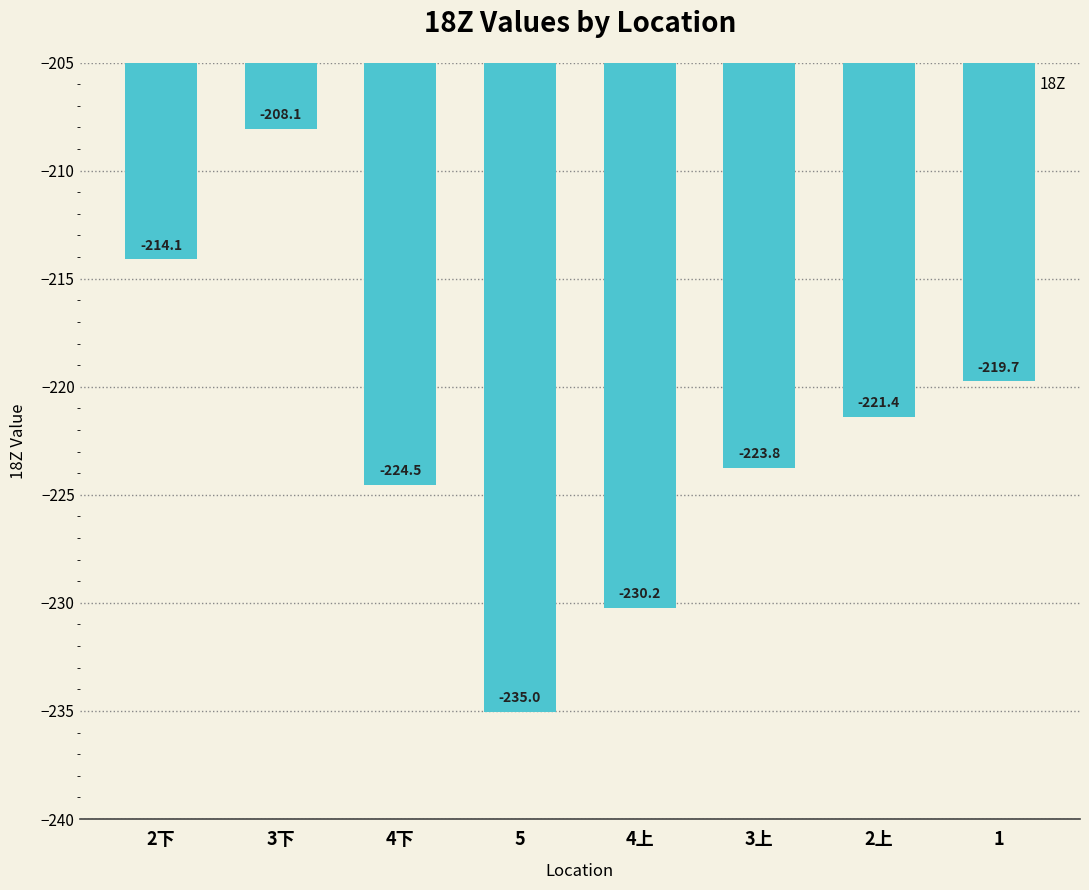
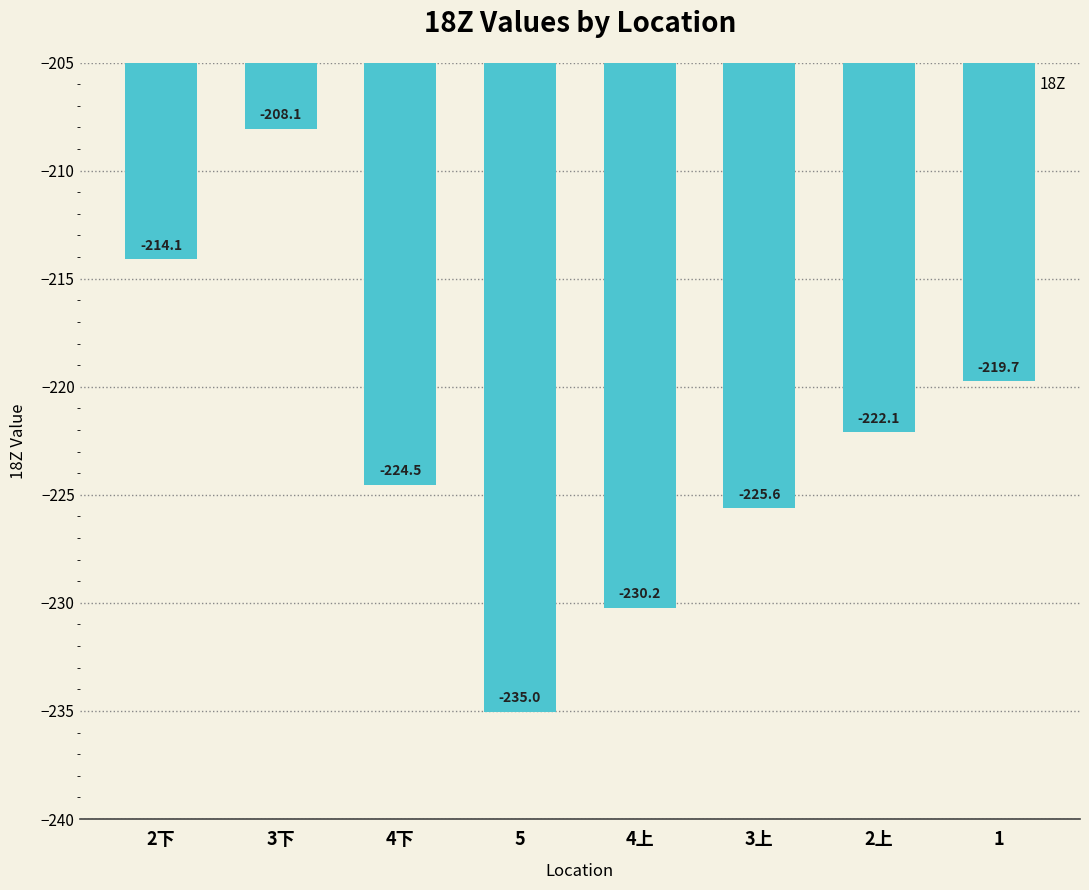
3上: -223.8 -> -225.6
2上: -221.4 -> -222.1
